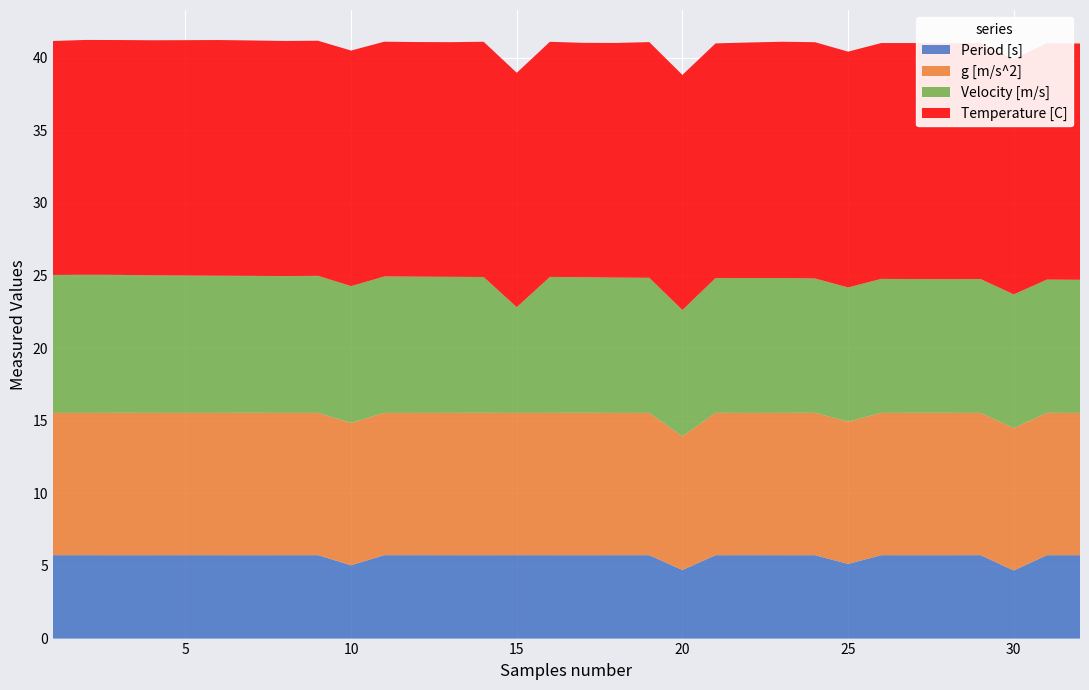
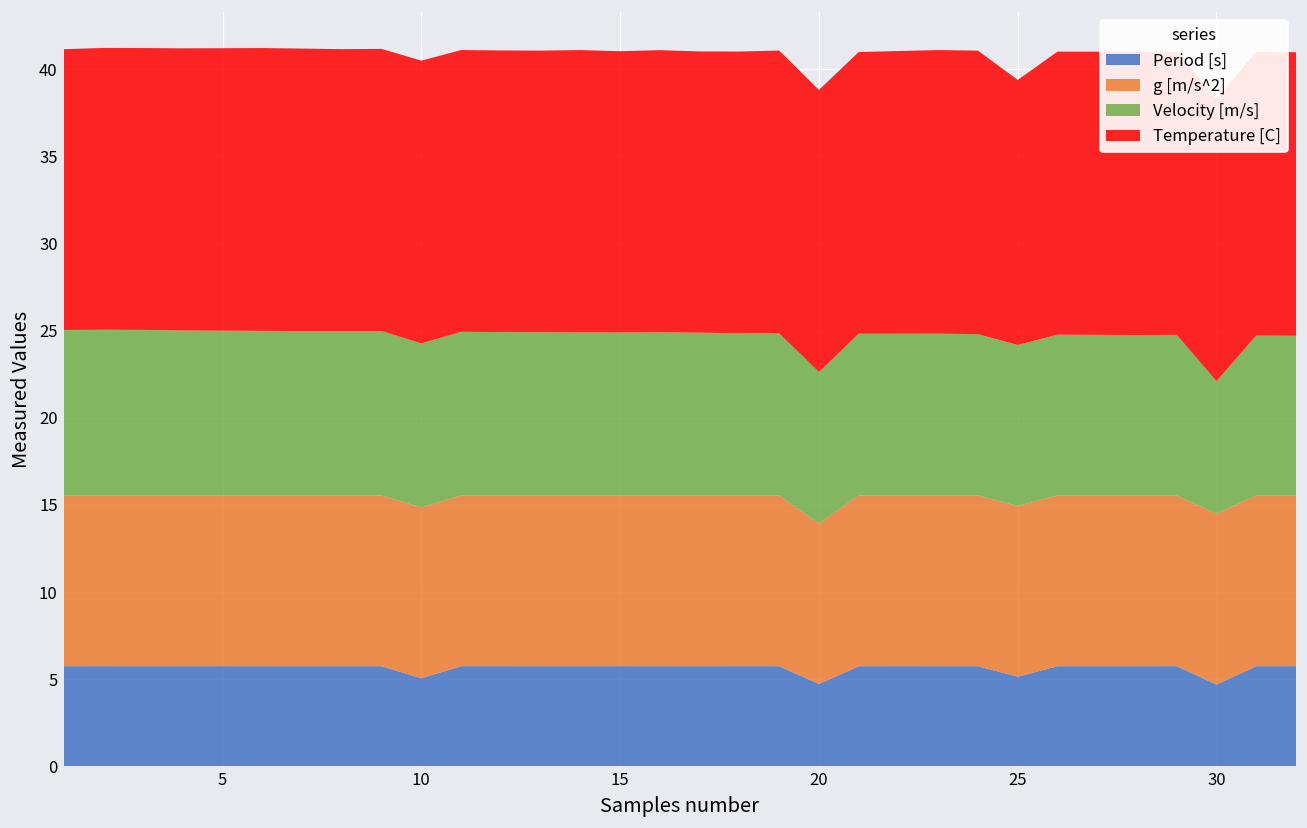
Velocity [m/s], 15: 7.3 -> 9.4
Temperature [C], 25: 16.2 -> 15.2
Velocity [m/s], 30: 9.2 -> 7.6
